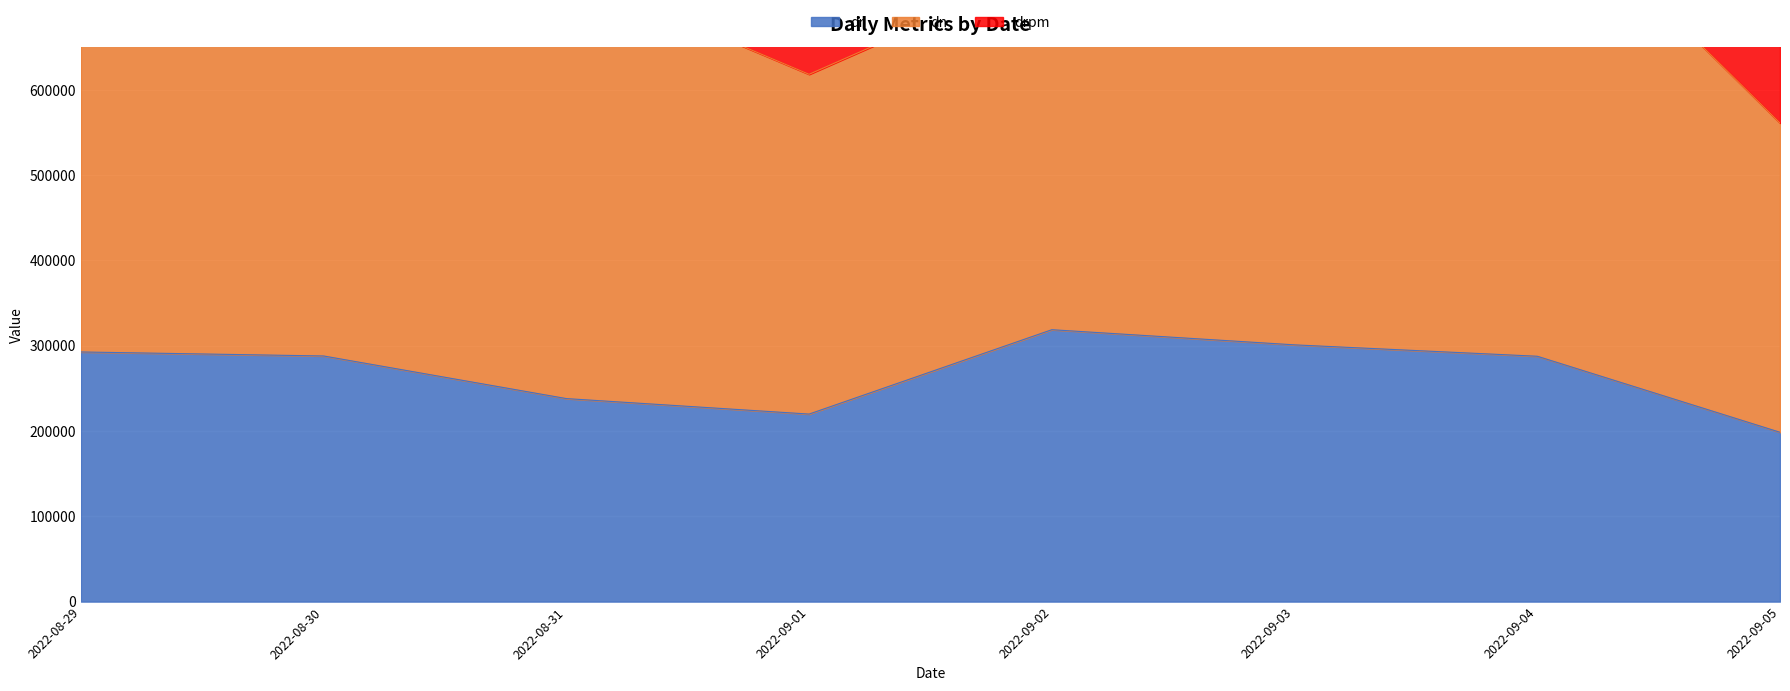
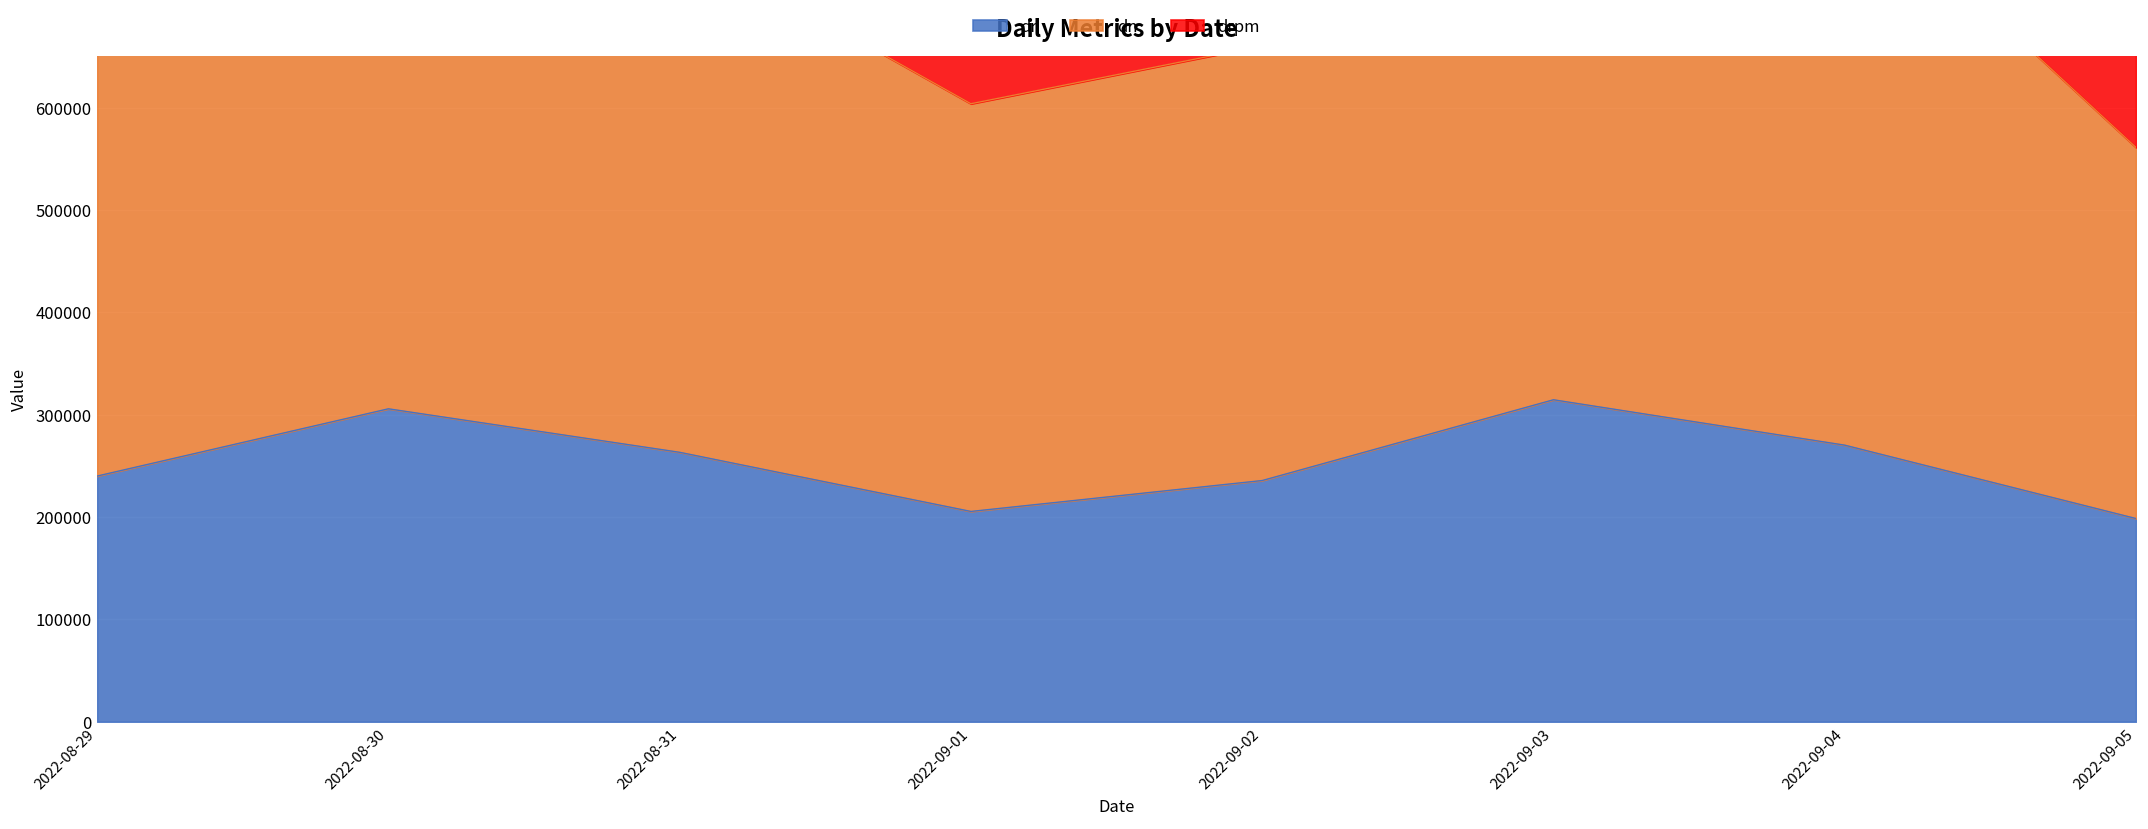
dr, 2022-08-29: 290000 -> 240000
dr, 2022-08-30: 290000 -> 310000
dr, 2022-08-31: 240000 -> 260000
dr, 2022-09-01: 220000 -> 210000
dr, 2022-09-02: 320000 -> 240000
dr, 2022-09-03: 300000 -> 310000
dr, 2022-09-04: 290000 -> 270000
